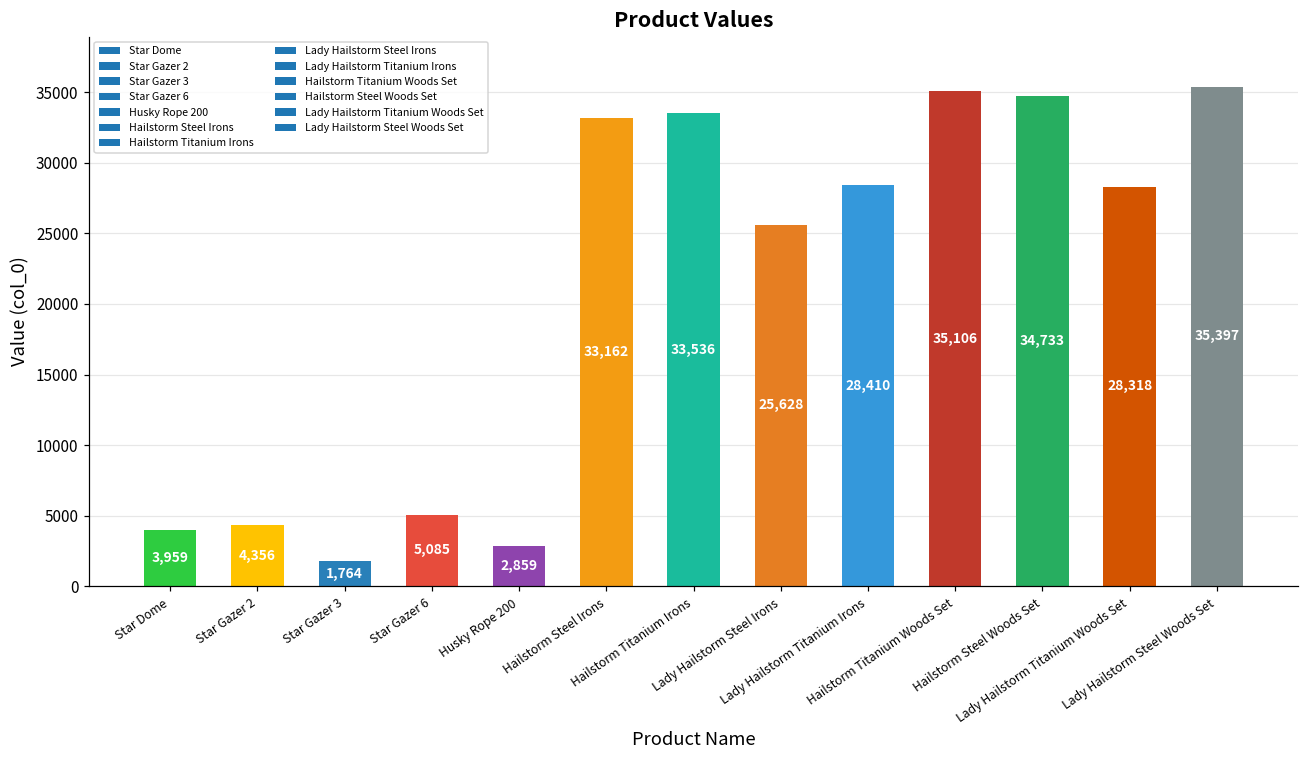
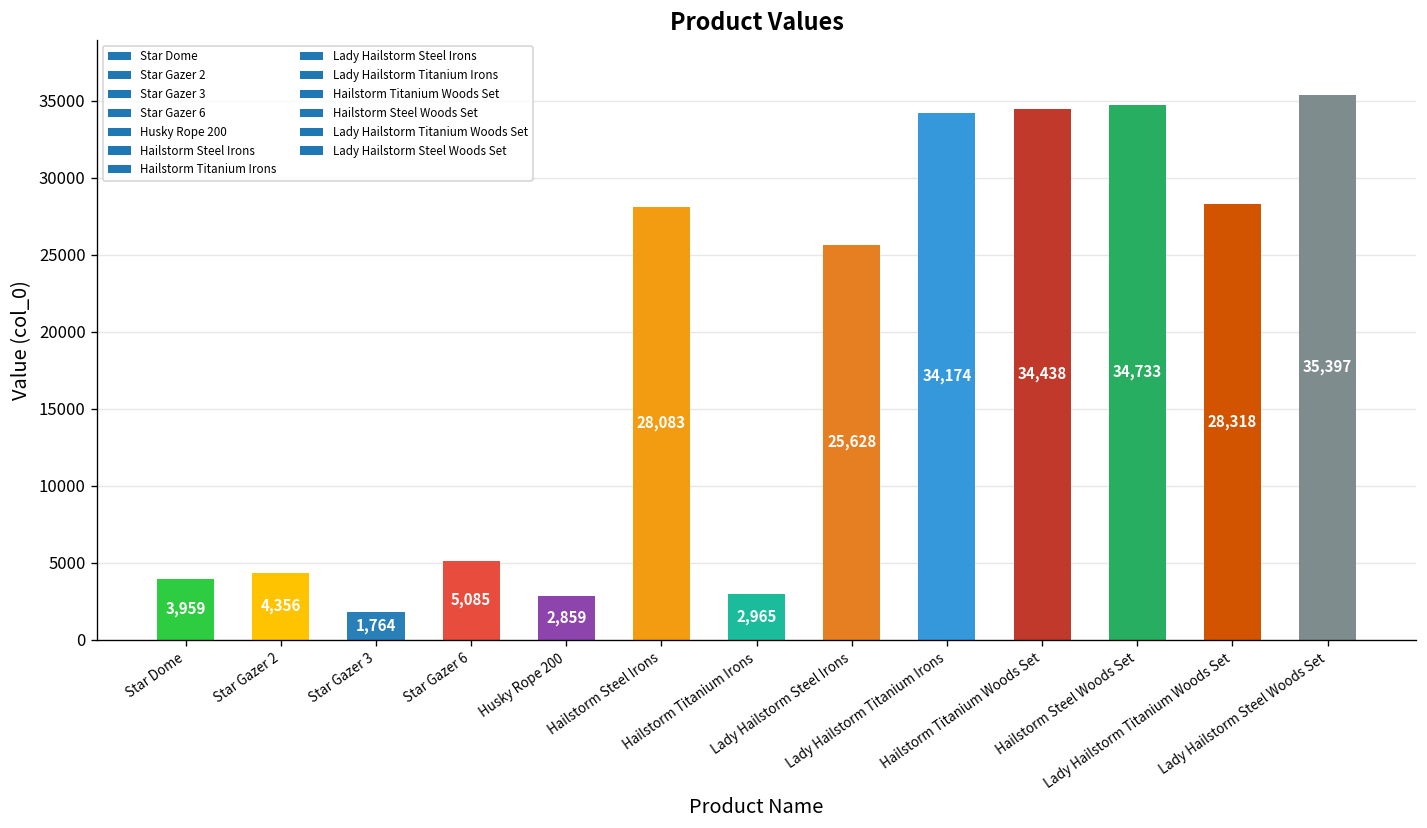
Hailstorm Steel Irons: 33,162 -> 28,083
Hailstorm Titanium Irons: 33,536 -> 2,965
Lady Hailstorm Titanium Irons: 28,410 -> 34,174
Hailstorm Titanium Woods Set: 35,106 -> 34,438
